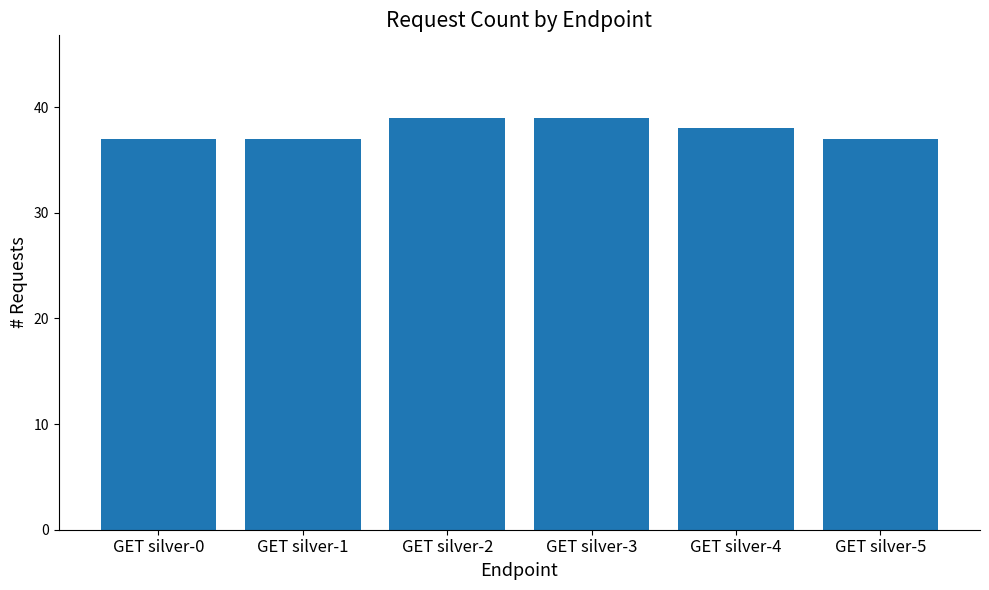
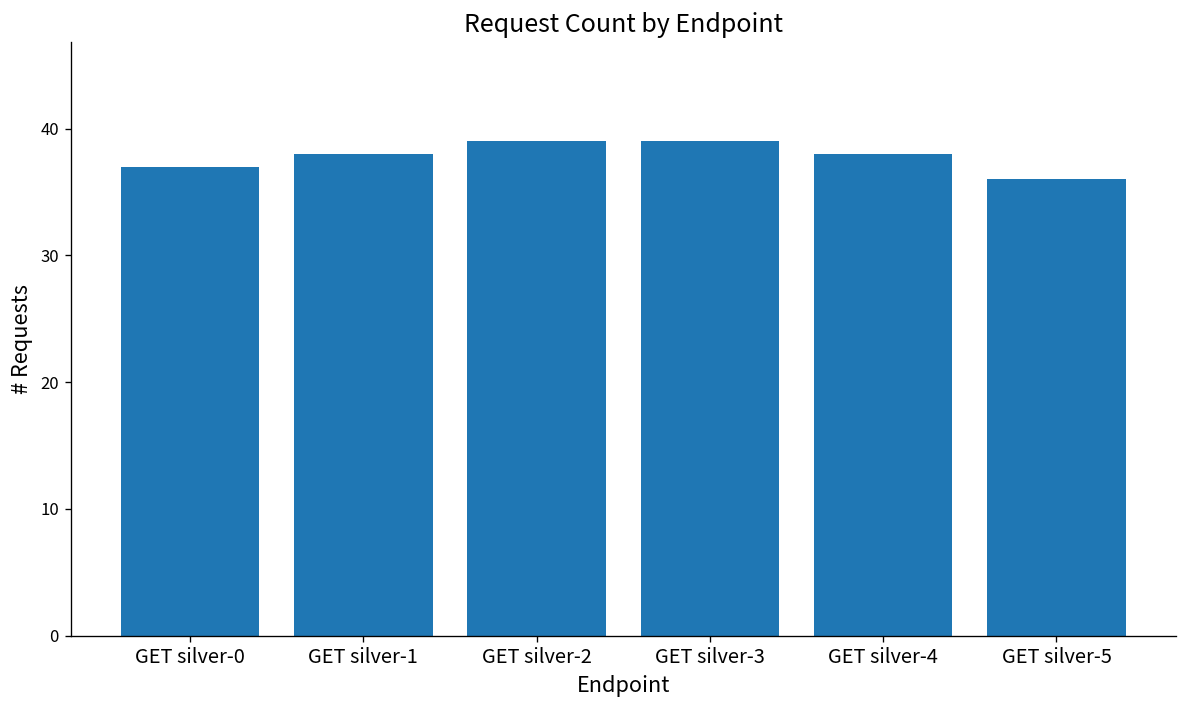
GET silver-1: 37 -> 38
GET silver-5: 37 -> 36
